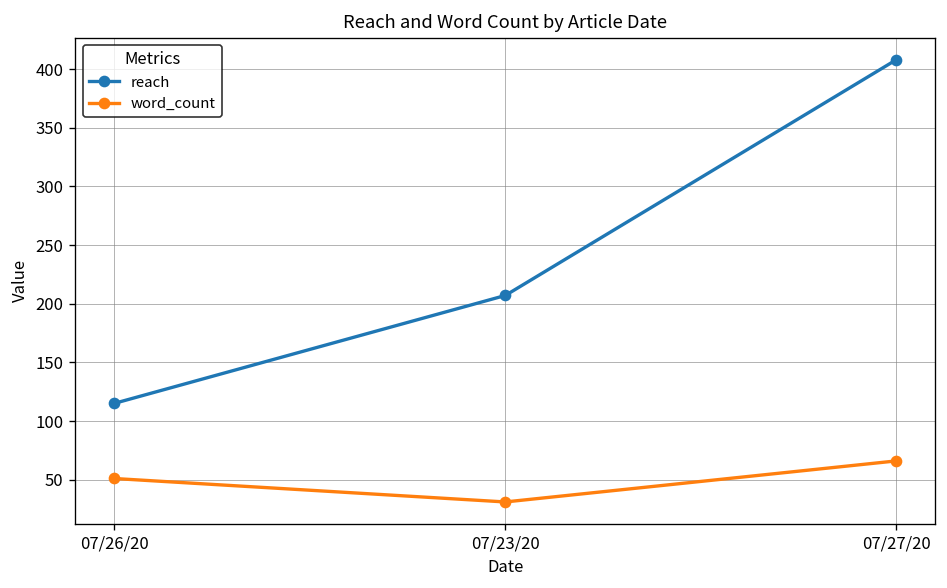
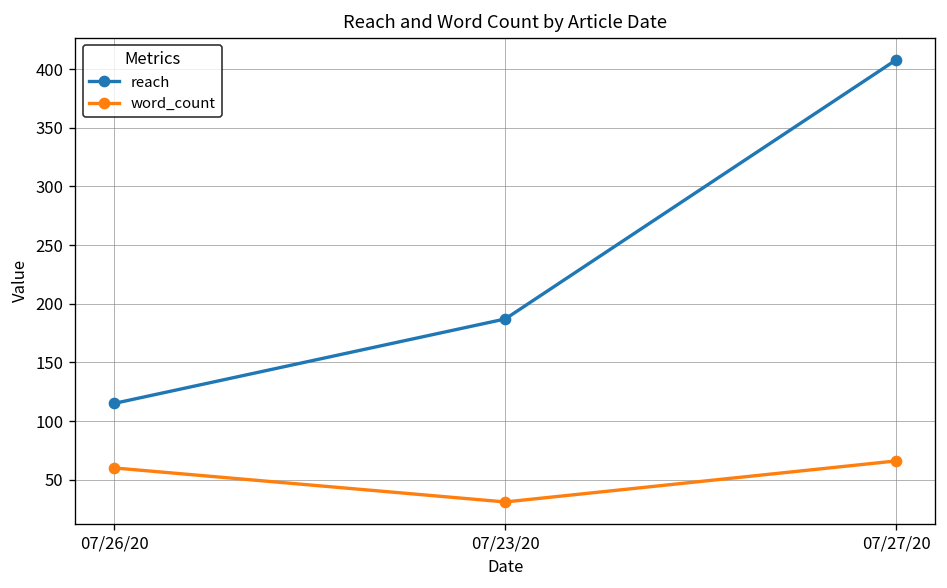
word_count, 07/26/20: 50 -> 60
reach, 07/23/20: 210 -> 190
